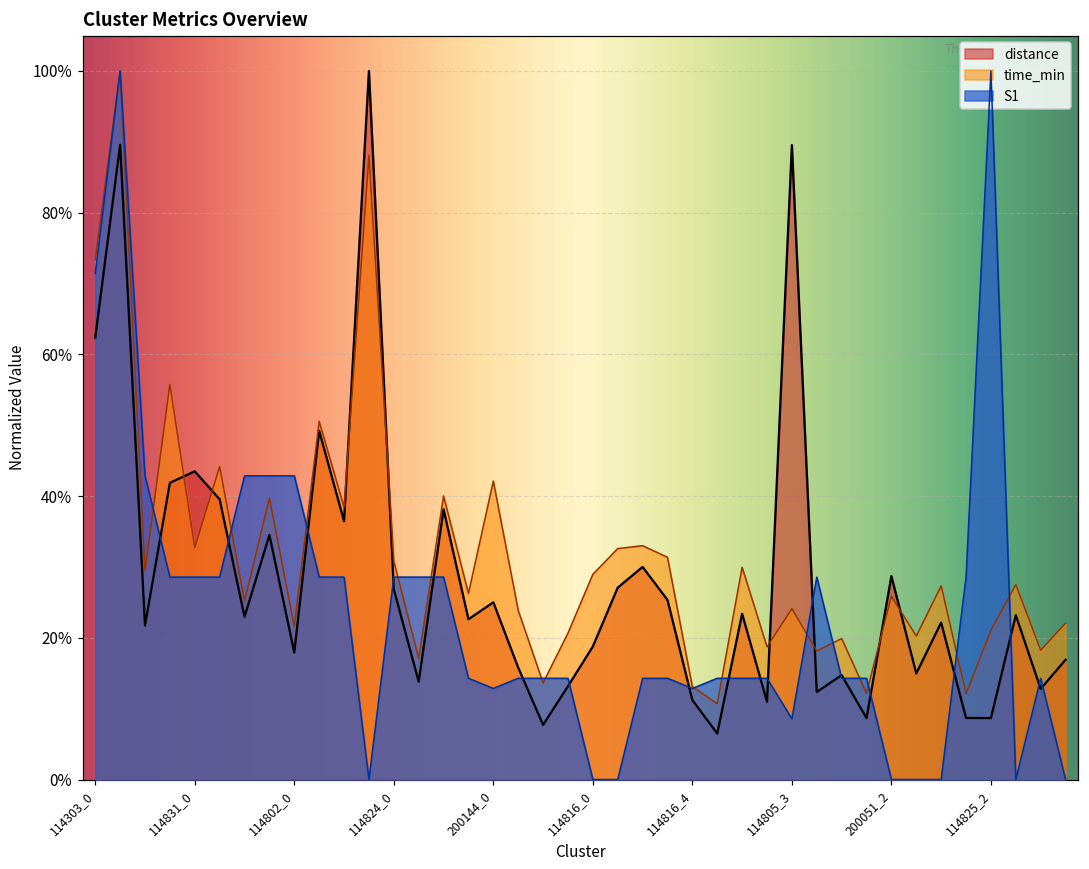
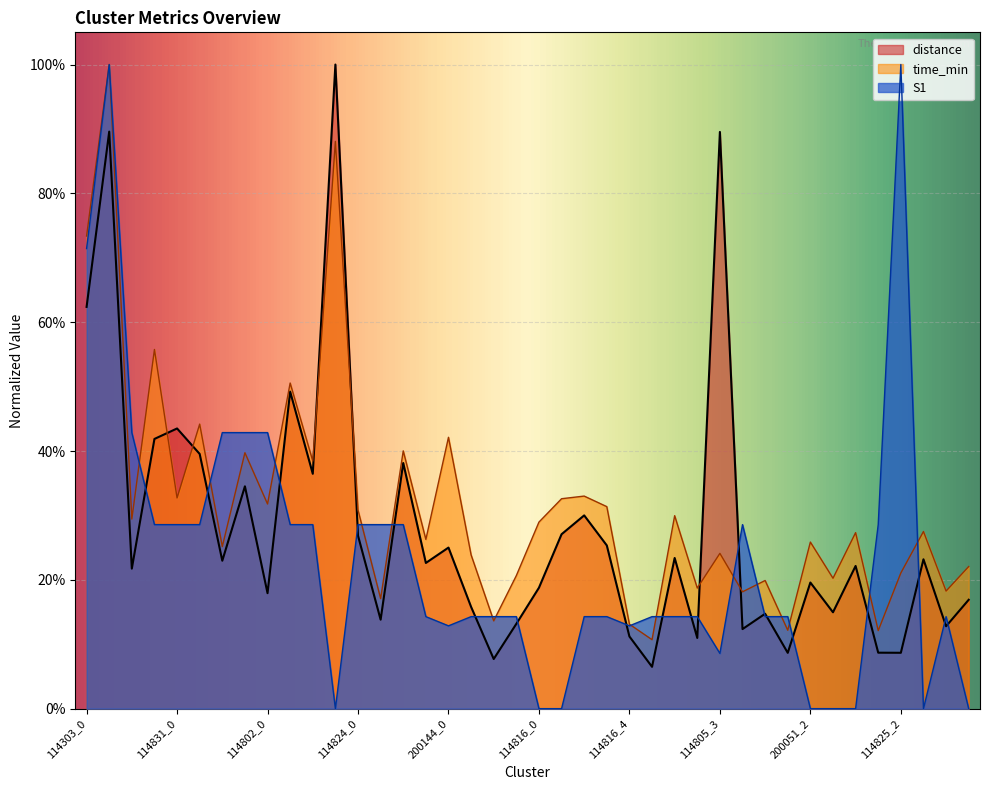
time_min, 114802_0: 22% -> 32%
distance, 200051_2: 29% -> 20%
